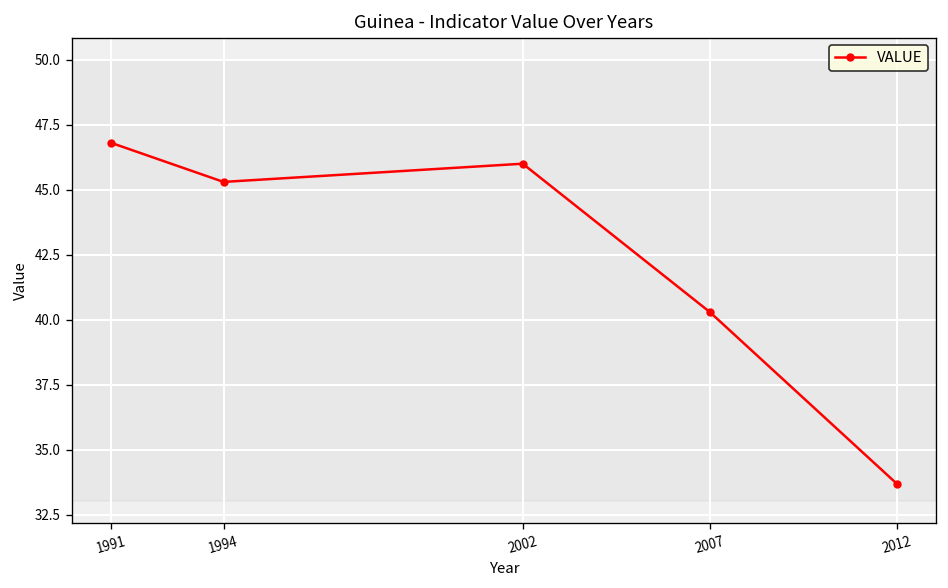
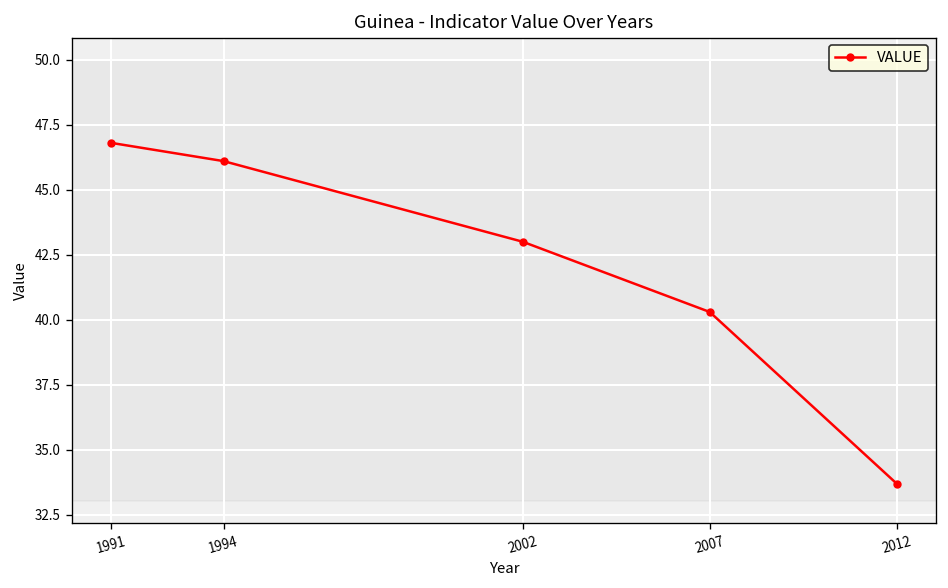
1994: 45.3 -> 46.1
2002: 46 -> 43
